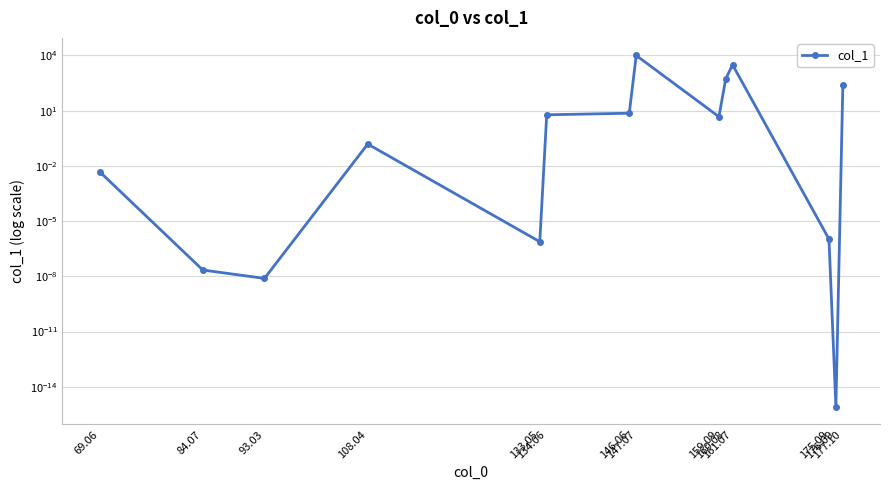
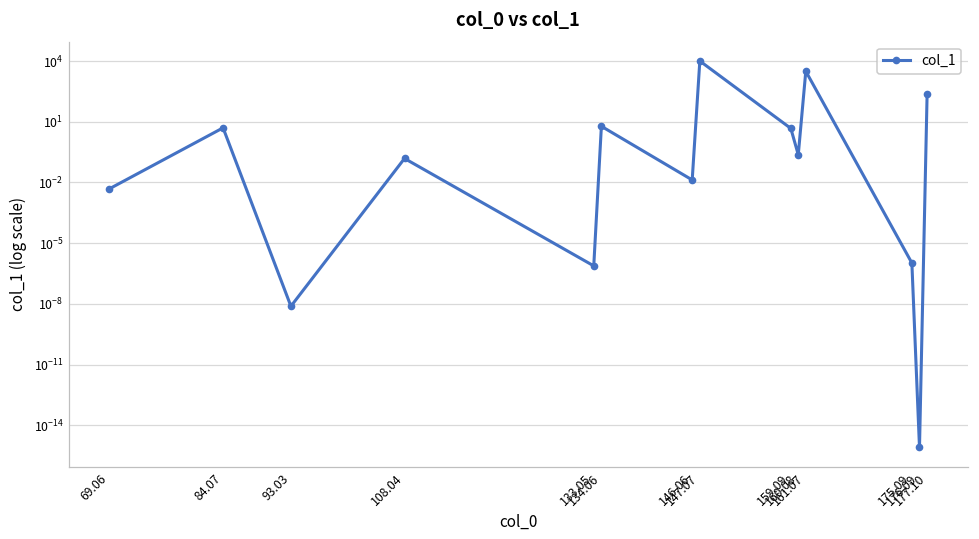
84.07: 0 -> 5
146.06: 7 -> 0.01
160.08: 500 -> 0.2
